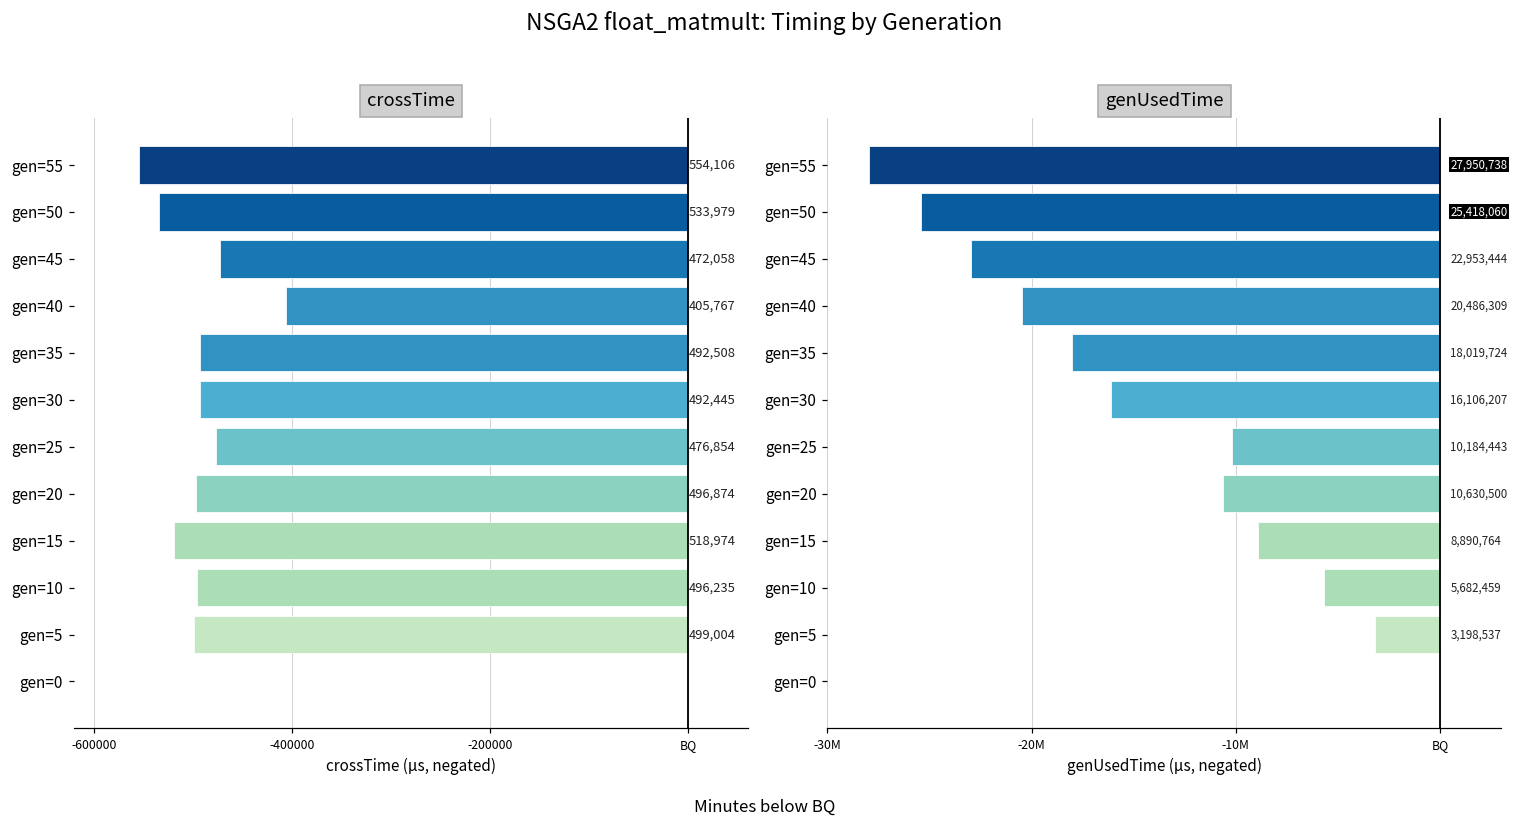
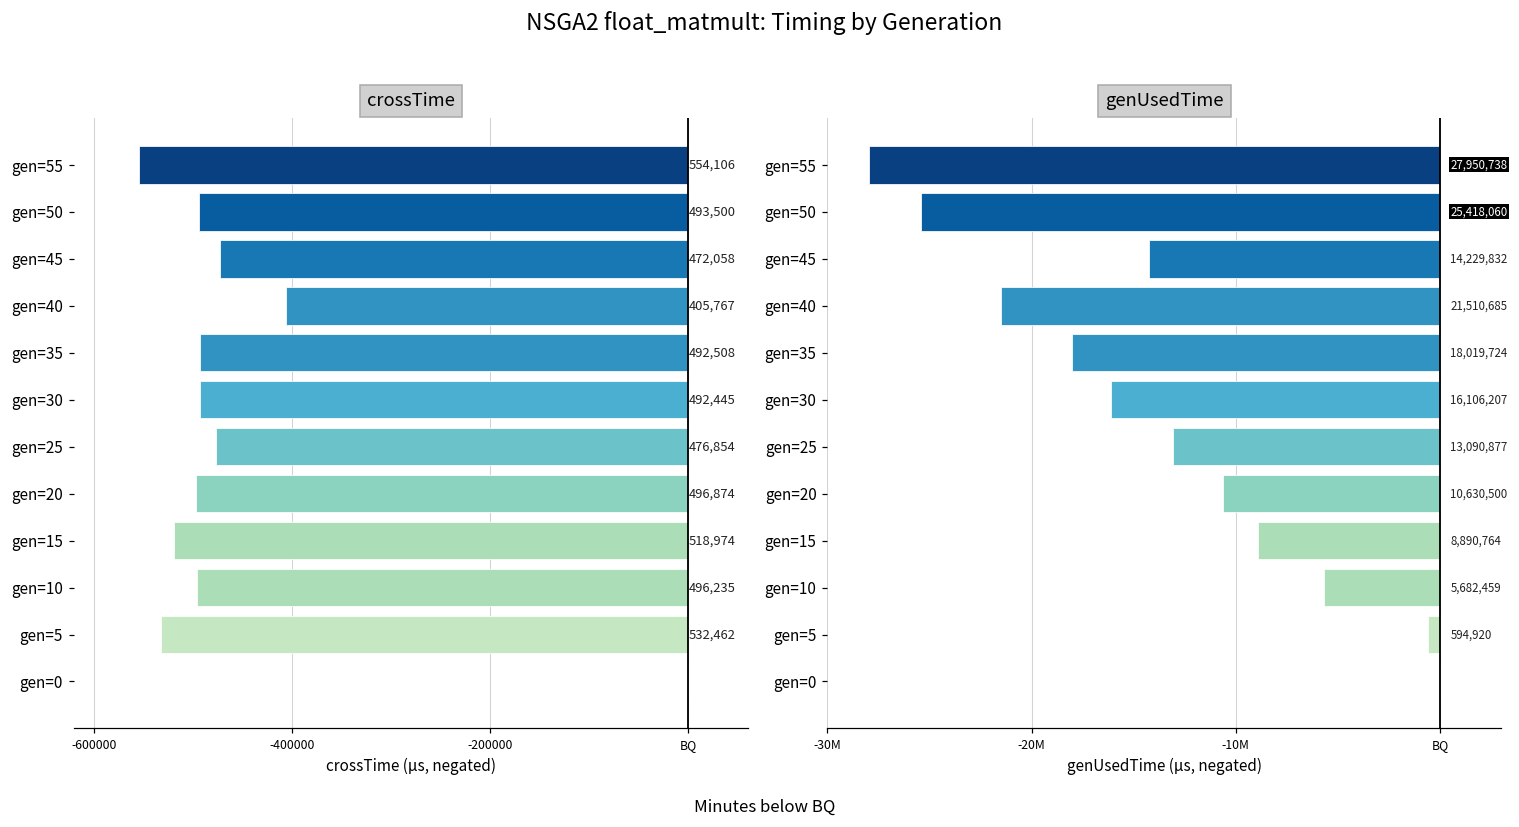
crossTime, gen=50: 533,979 -> 493,500
crossTime, gen=5: 499,004 -> 532,462
genUsedTime, gen=45: 22,953,444 -> 14,229,832
genUsedTime, gen=40: 20,486,309 -> 21,510,685
genUsedTime, gen=25: 10,184,443 -> 13,090,877
genUsedTime, gen=5: 3,198,537 -> 594,920
